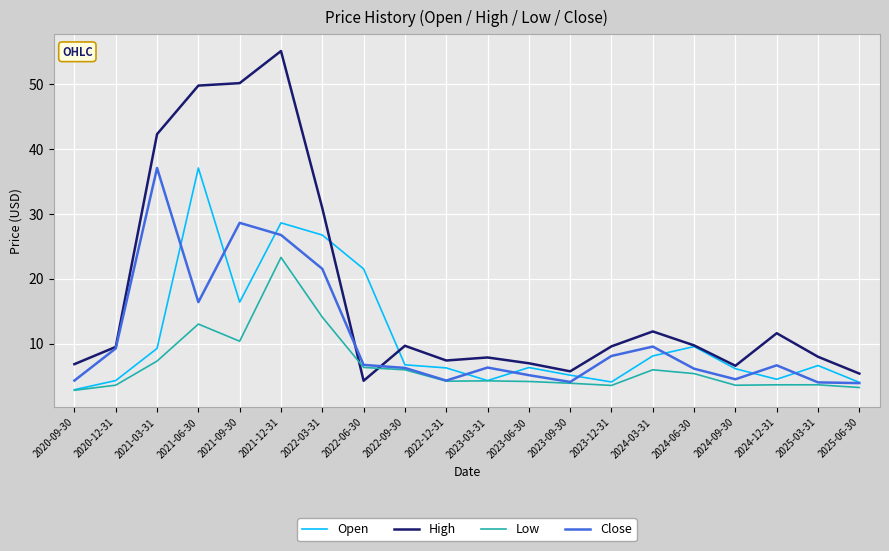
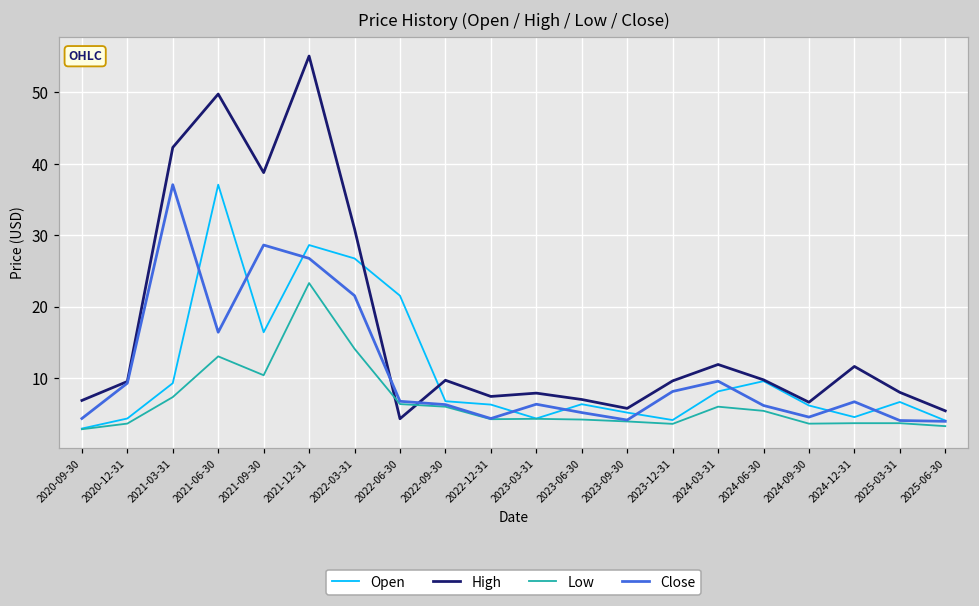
High, 2021-09-30: 50 -> 39
